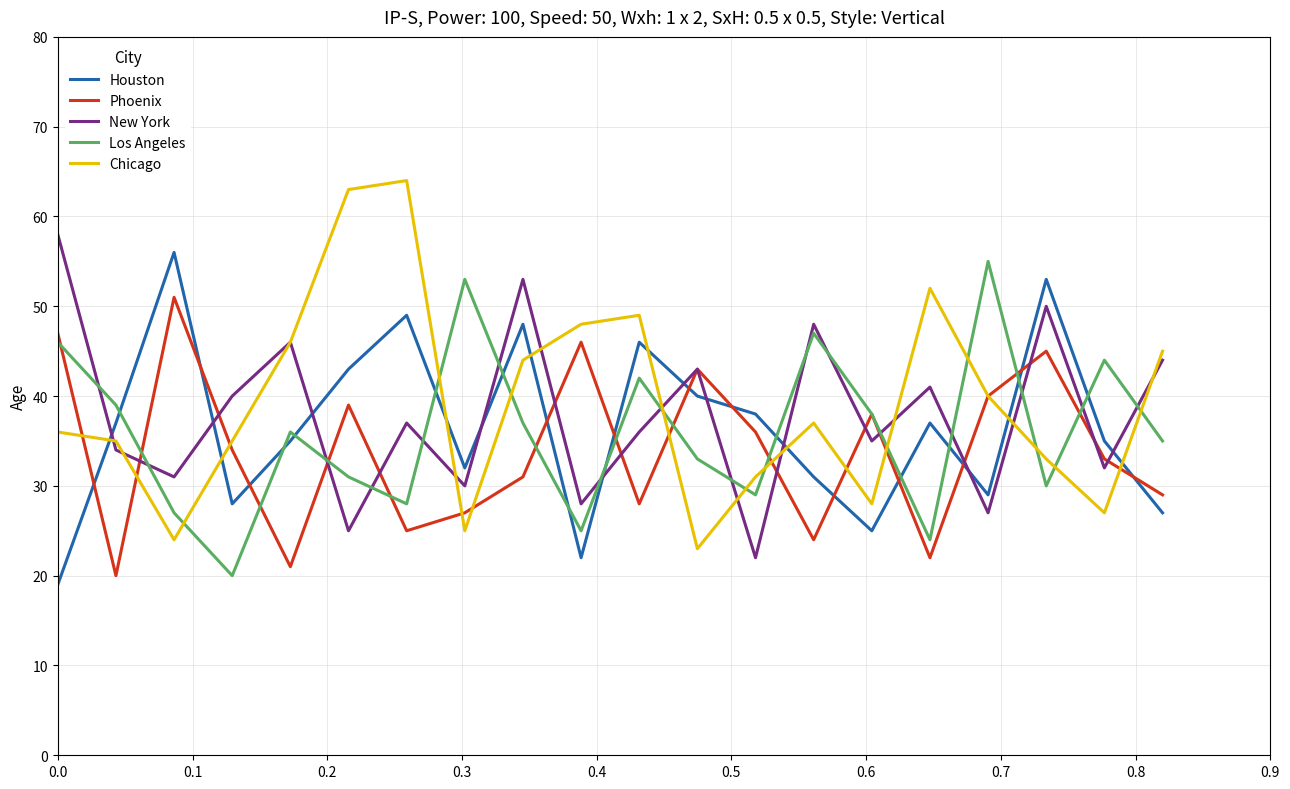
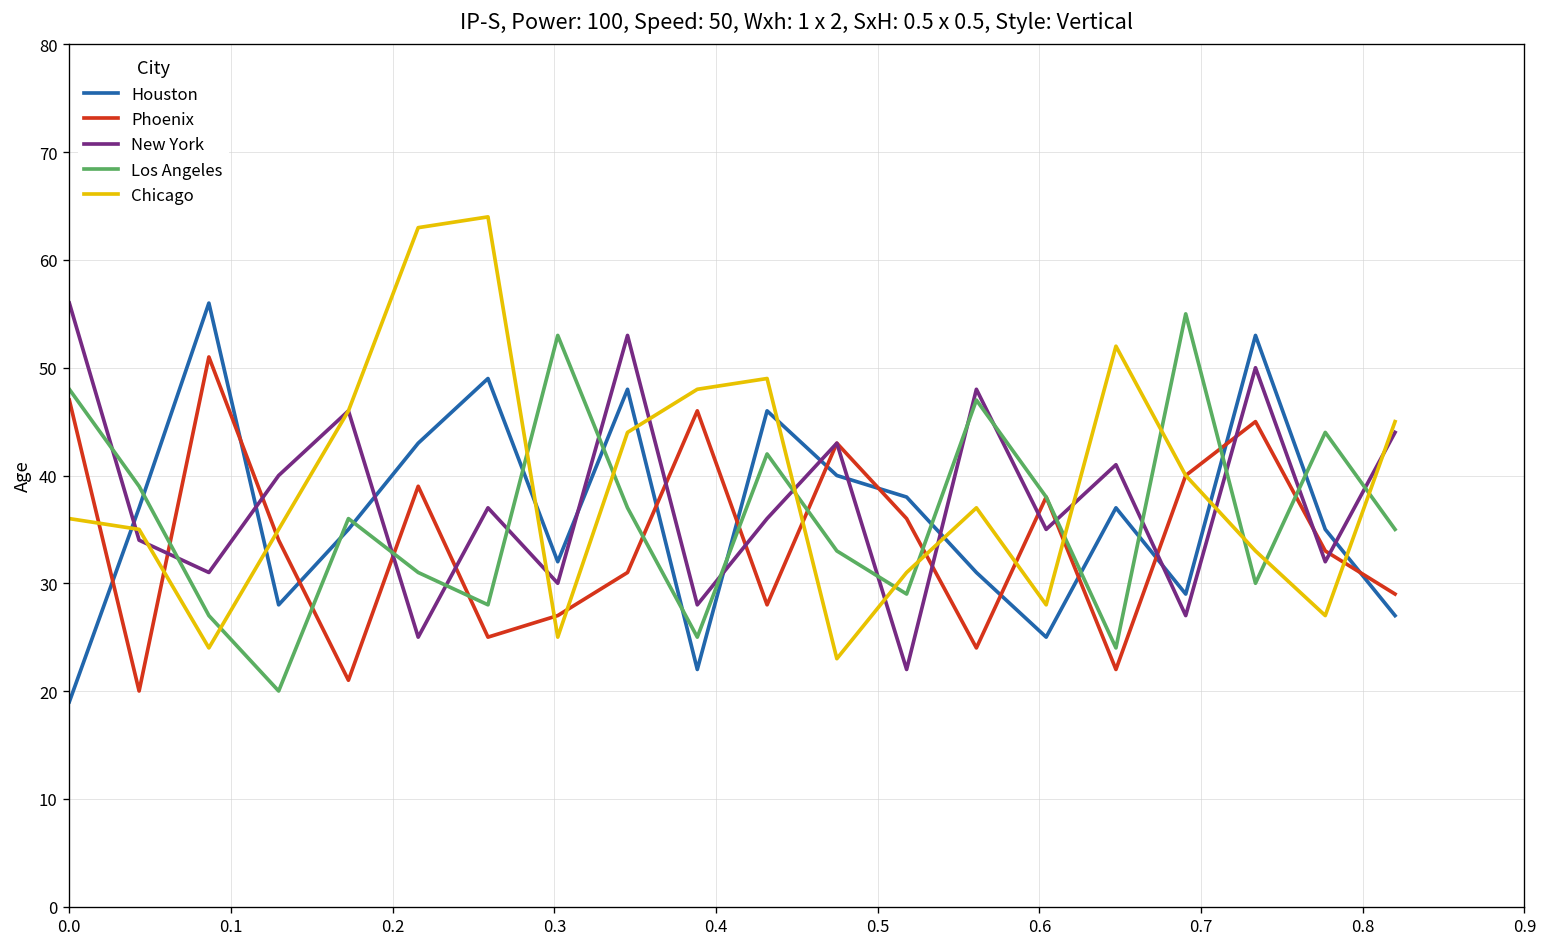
New York, 0.0: 58 -> 56
Los Angeles, 0.0: 46 -> 48
